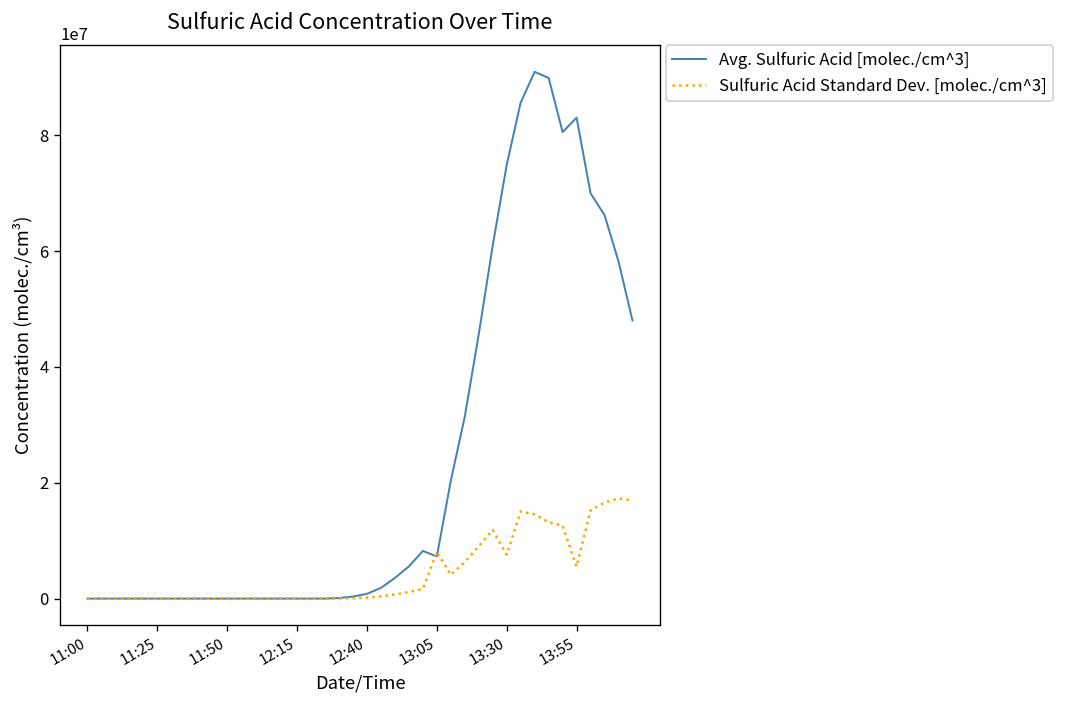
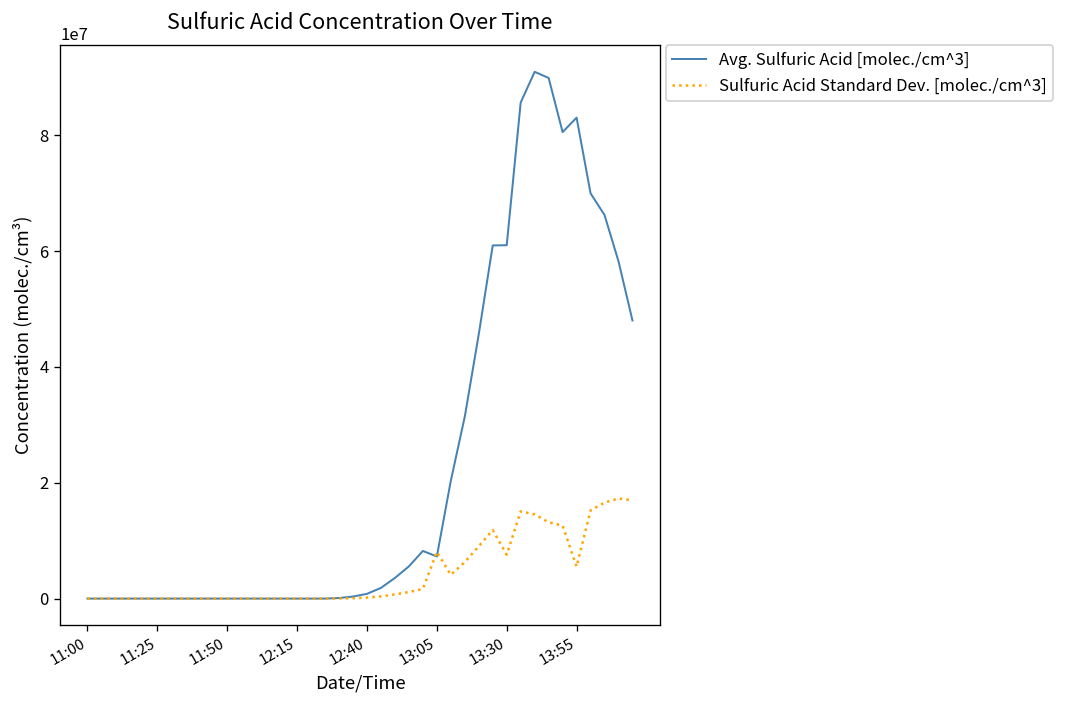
Avg. Sulfuric Acid [molec./cm^3], 13:30: 75000000 -> 61000000
